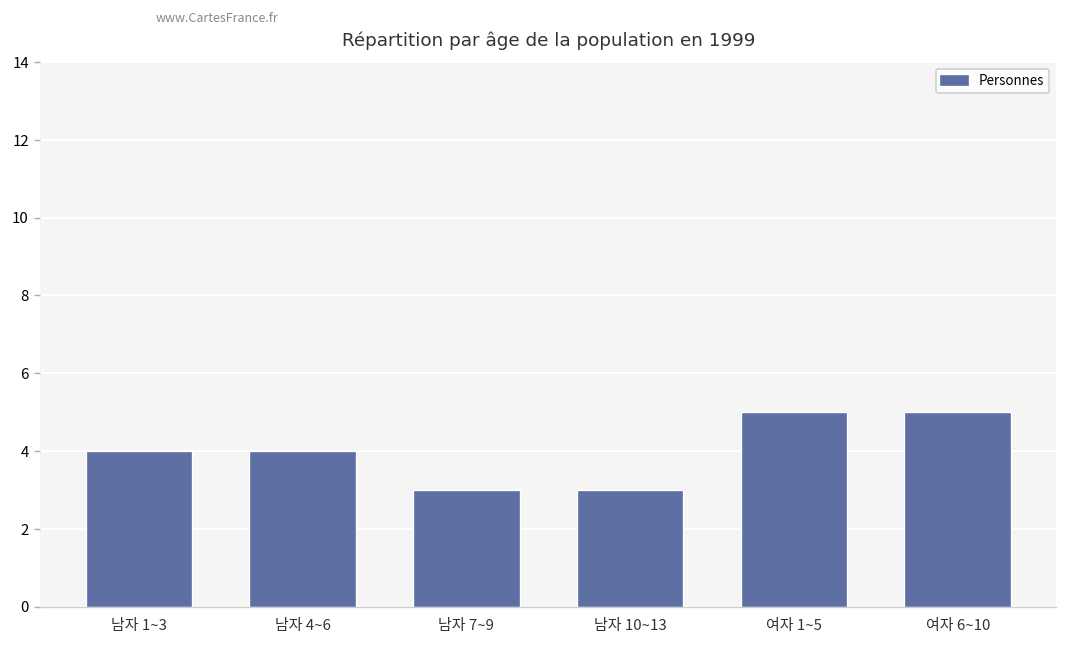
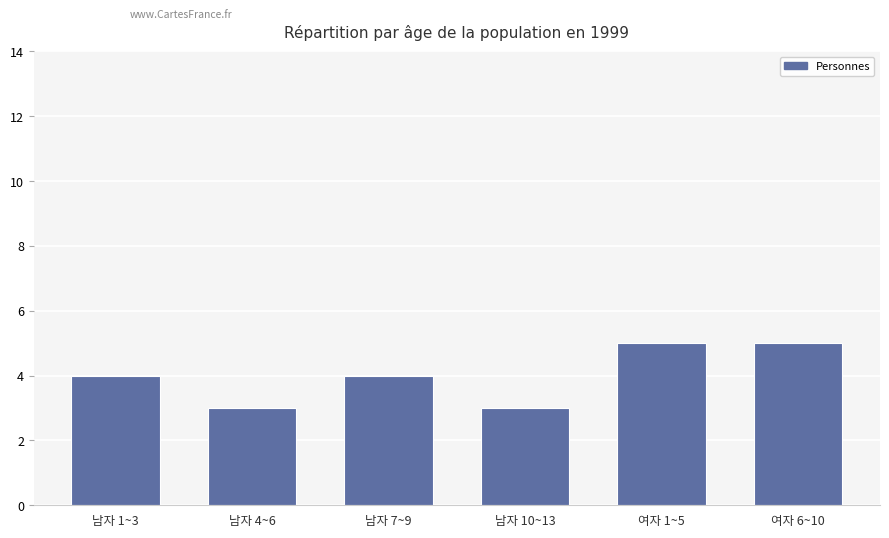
남자 4~6: 4 -> 3
남자 7~9: 3 -> 4
